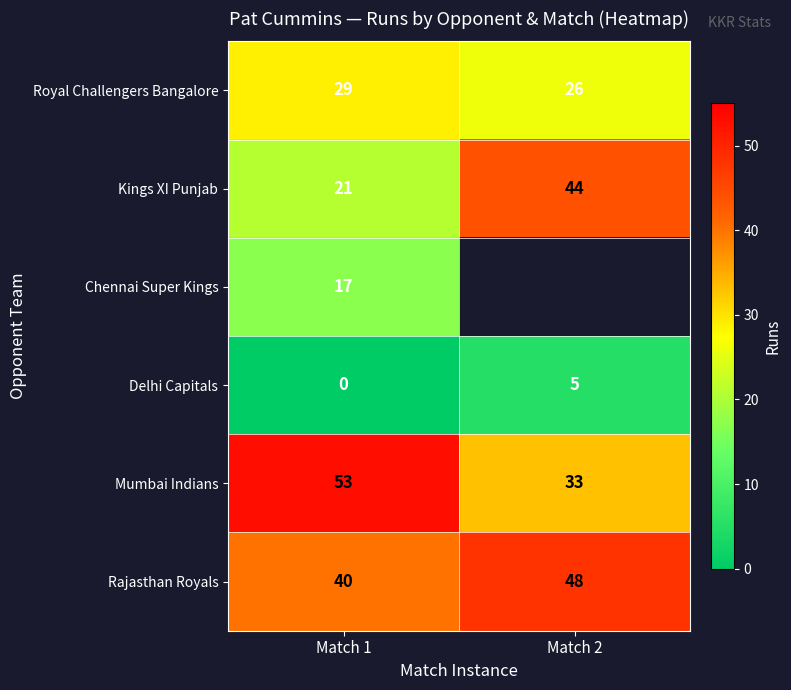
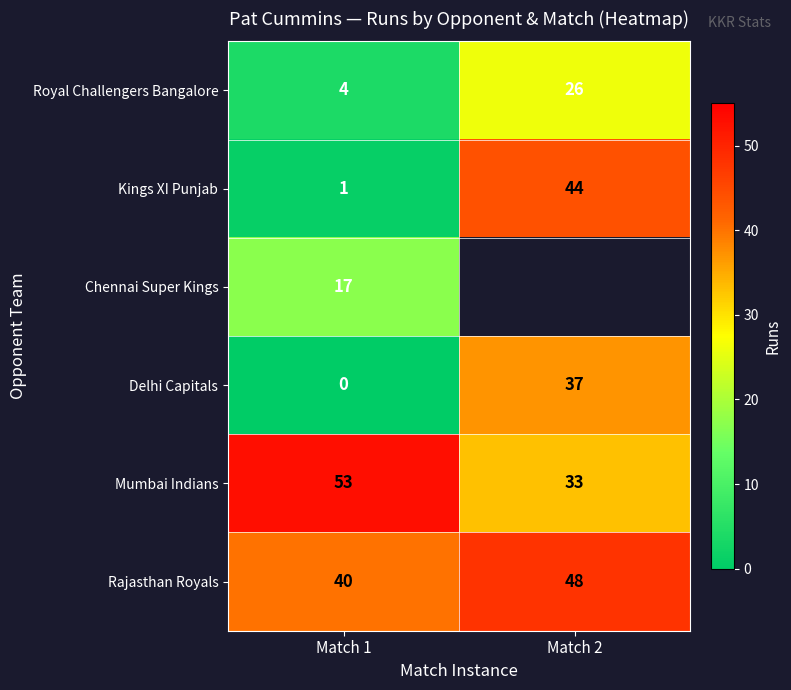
Royal Challengers Bangalore, Match 1: 29 -> 4
Kings XI Punjab, Match 1: 21 -> 1
Delhi Capitals, Match 2: 5 -> 37
